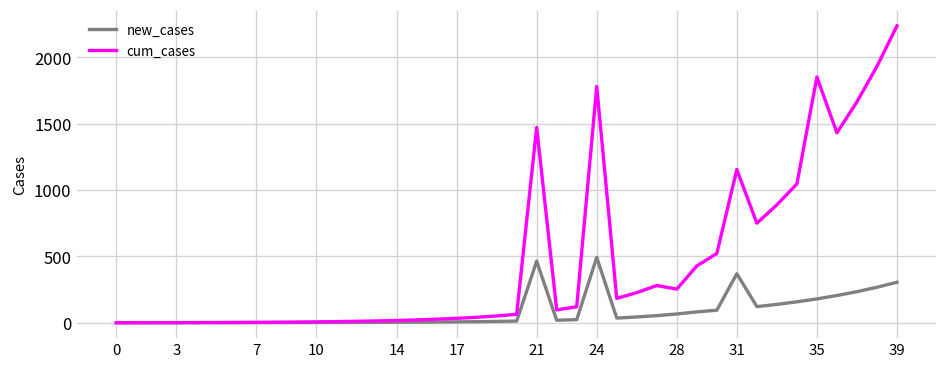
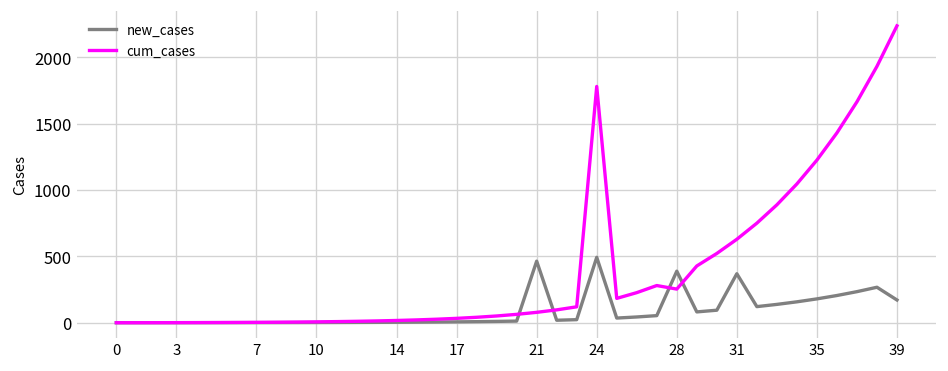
cum_cases, 21: 1470 -> 80
new_cases, 28: 70 -> 390
cum_cases, 31: 1150 -> 630
cum_cases, 35: 1850 -> 1220
new_cases, 39: 310 -> 170
